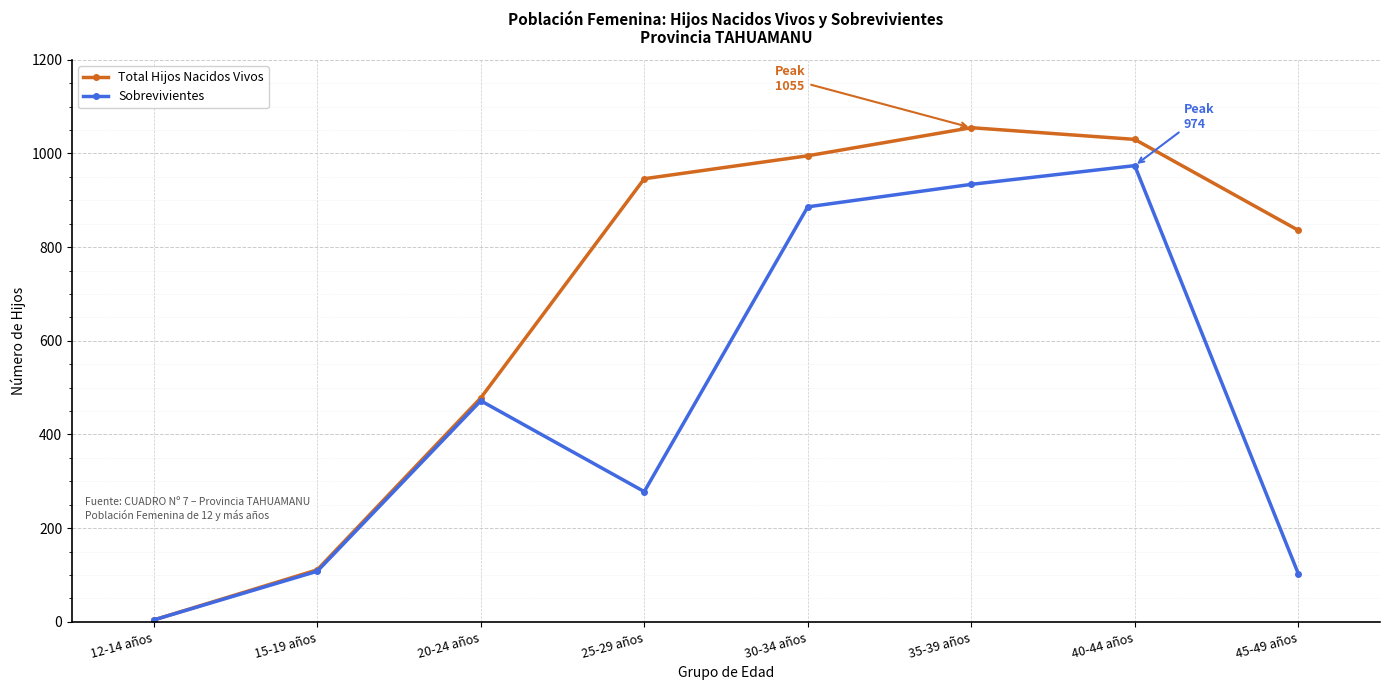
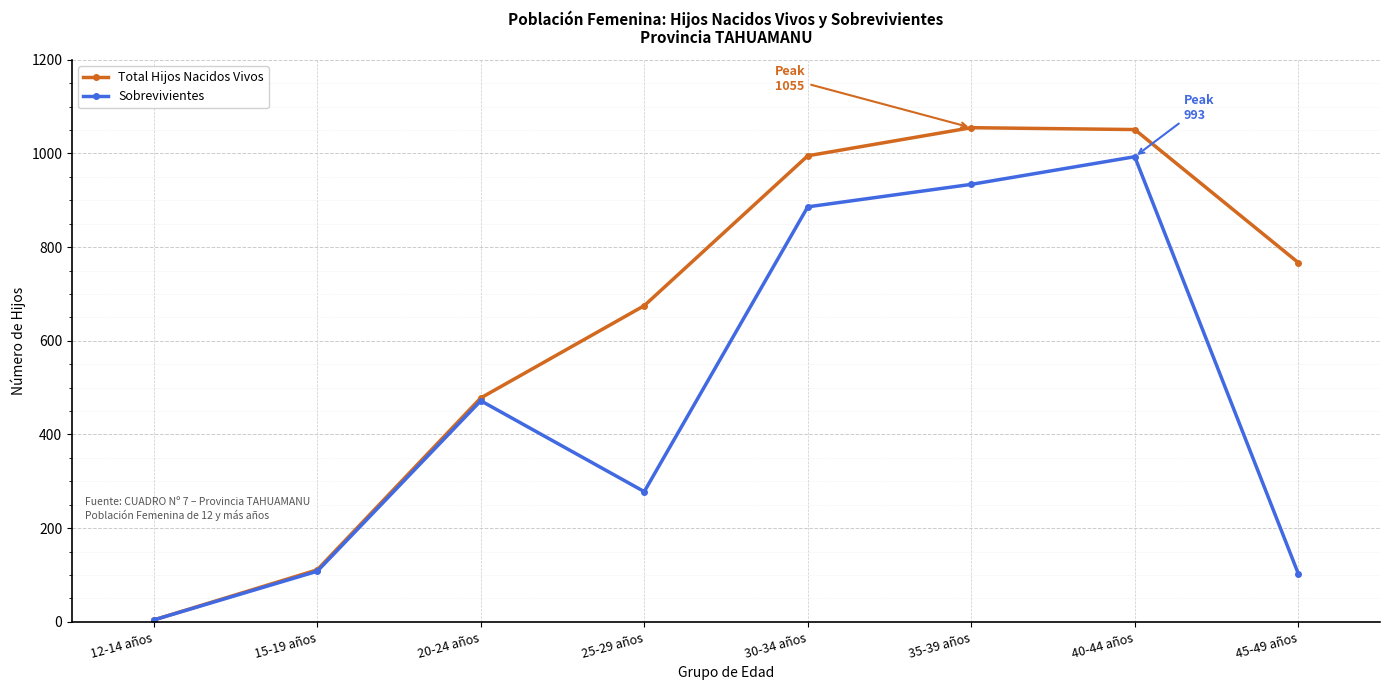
Total Hijos Nacidos Vivos, 25-29 años: 950 -> 680
Total Hijos Nacidos Vivos, 40-44 años: 1030 -> 1050
Sobrevivientes, 40-44 años: 974 -> 993
Total Hijos Nacidos Vivos, 45-49 años: 840 -> 770
